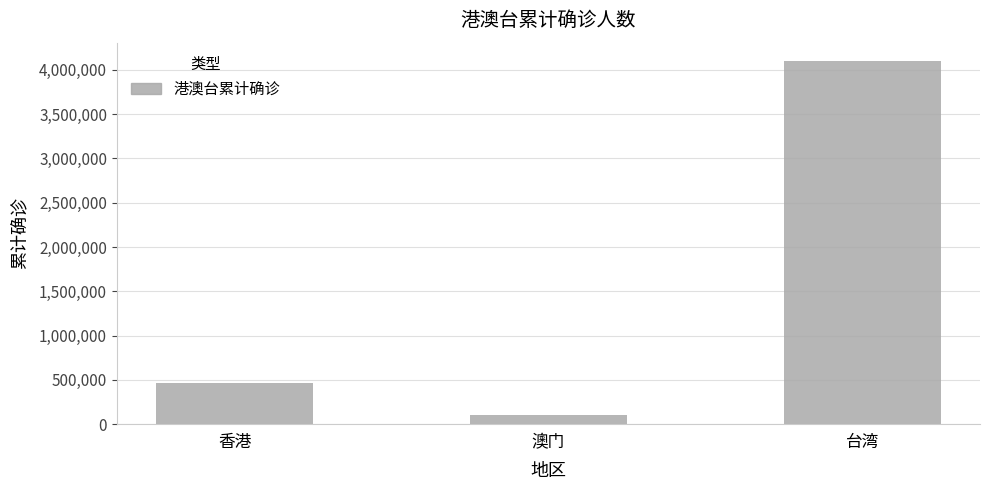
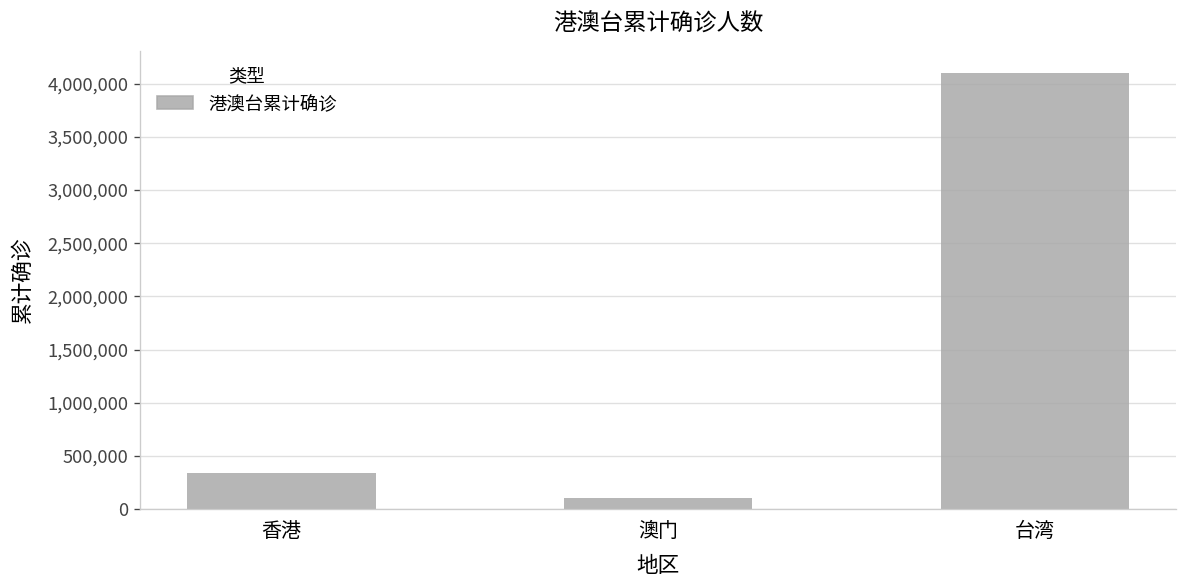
香港: 500,000 -> 300,000
